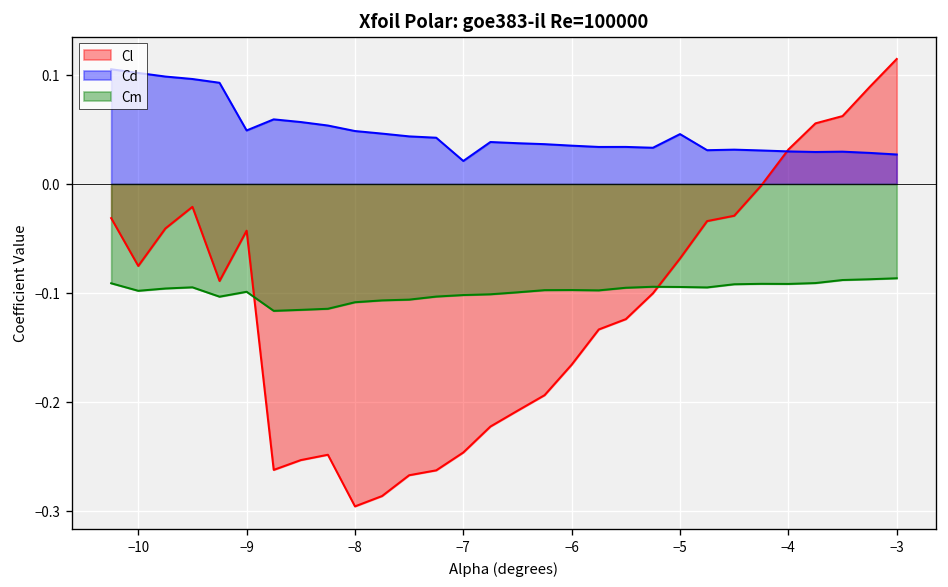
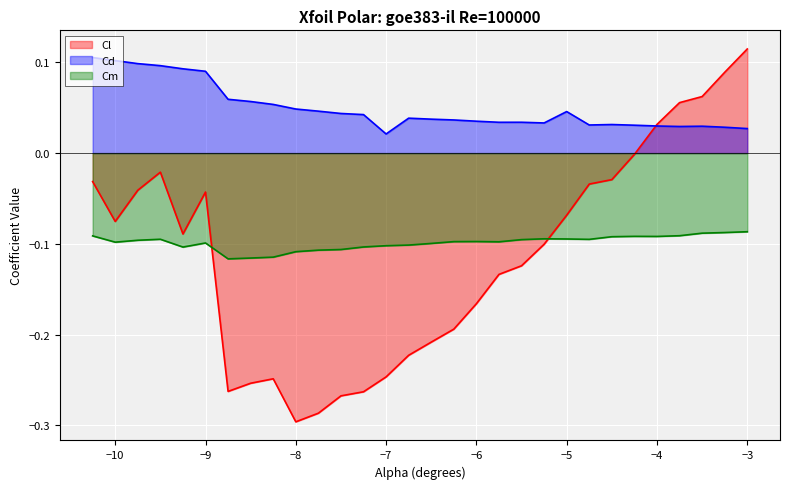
Cd, −9: 0.05 -> 0.09
